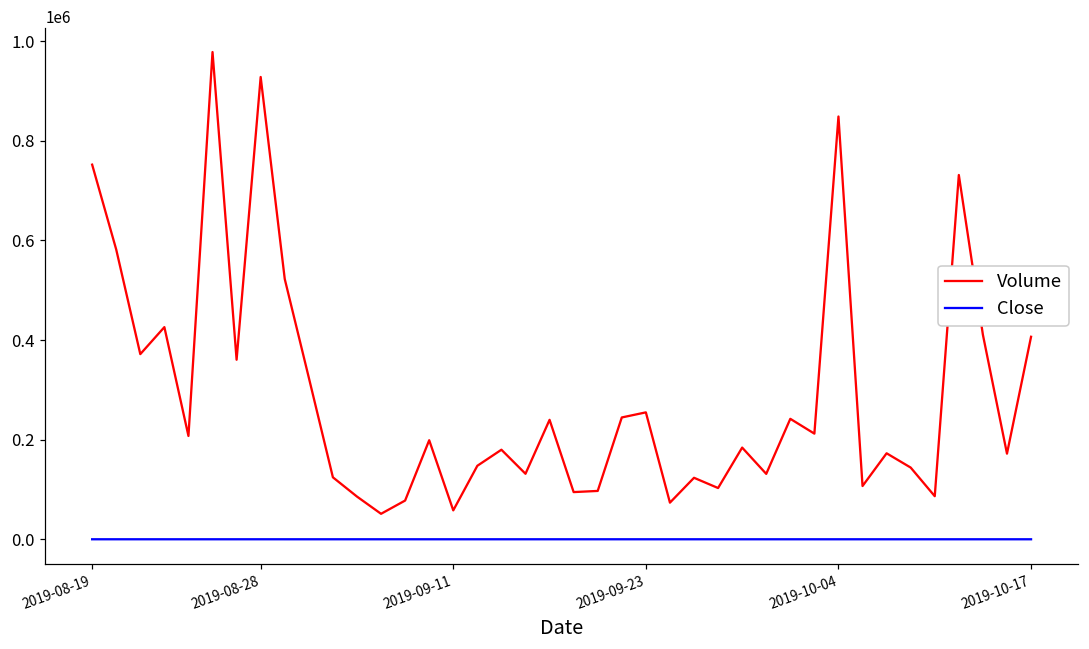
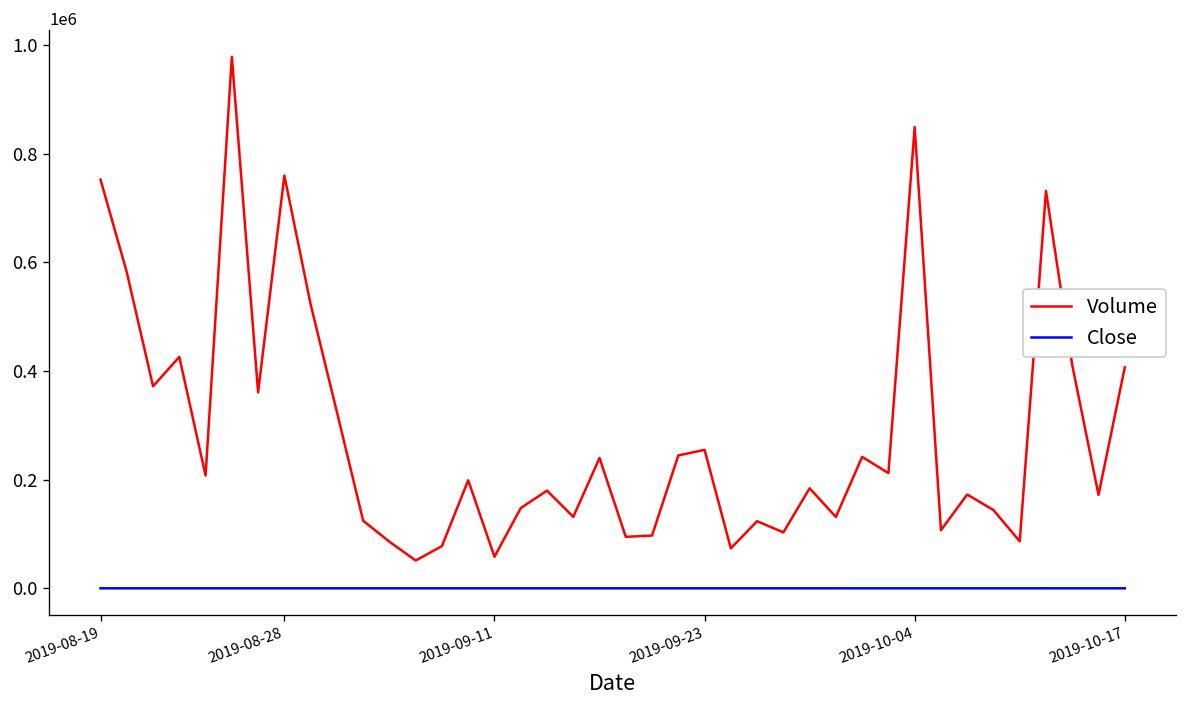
Volume, 2019-08-28: 930000 -> 760000
